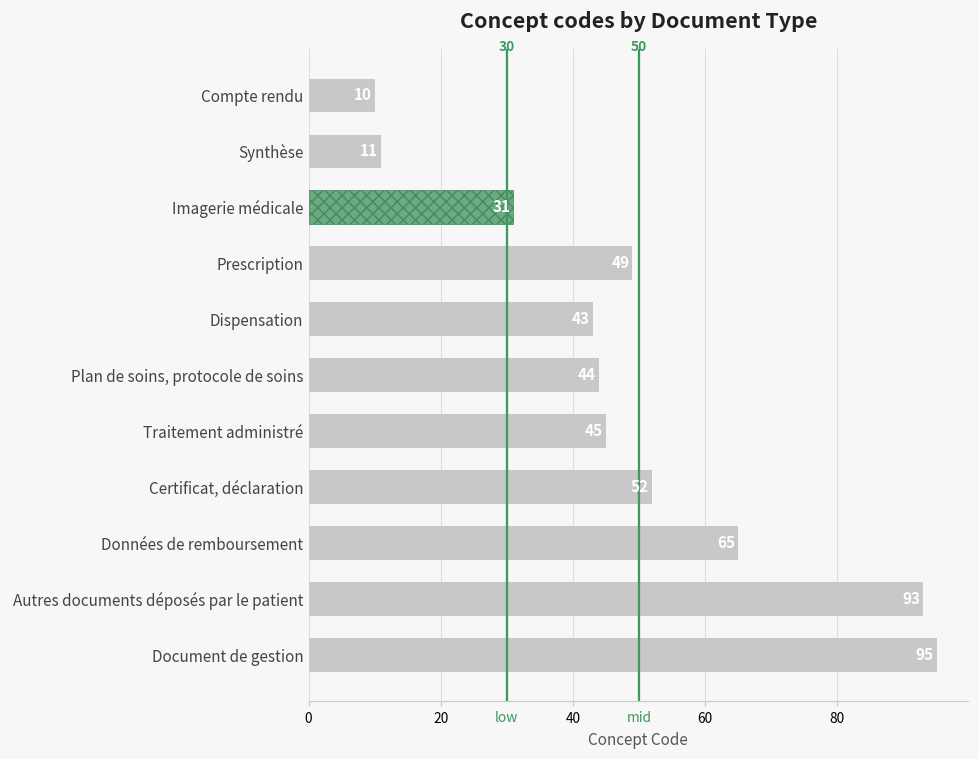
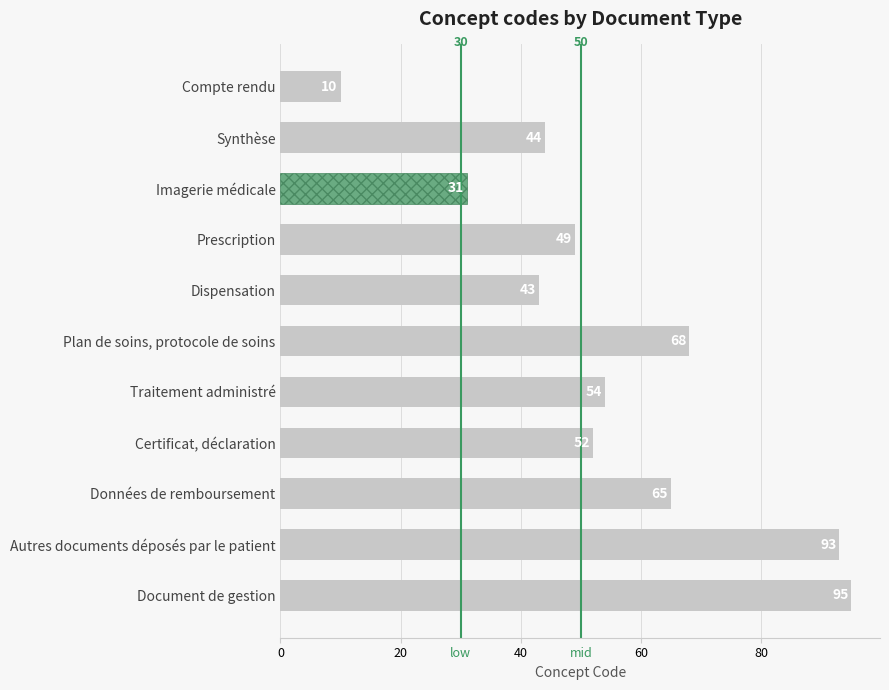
Synthèse: 11 -> 44
Plan de soins, protocole de soins: 44 -> 68
Traitement administré: 45 -> 54
